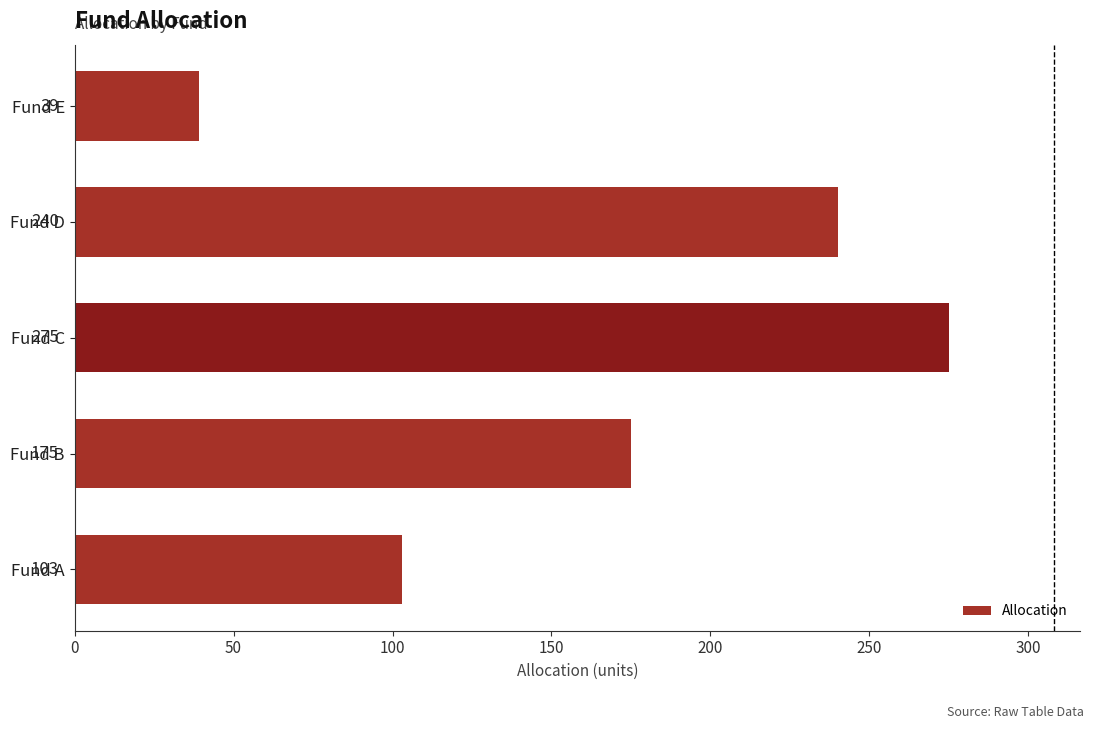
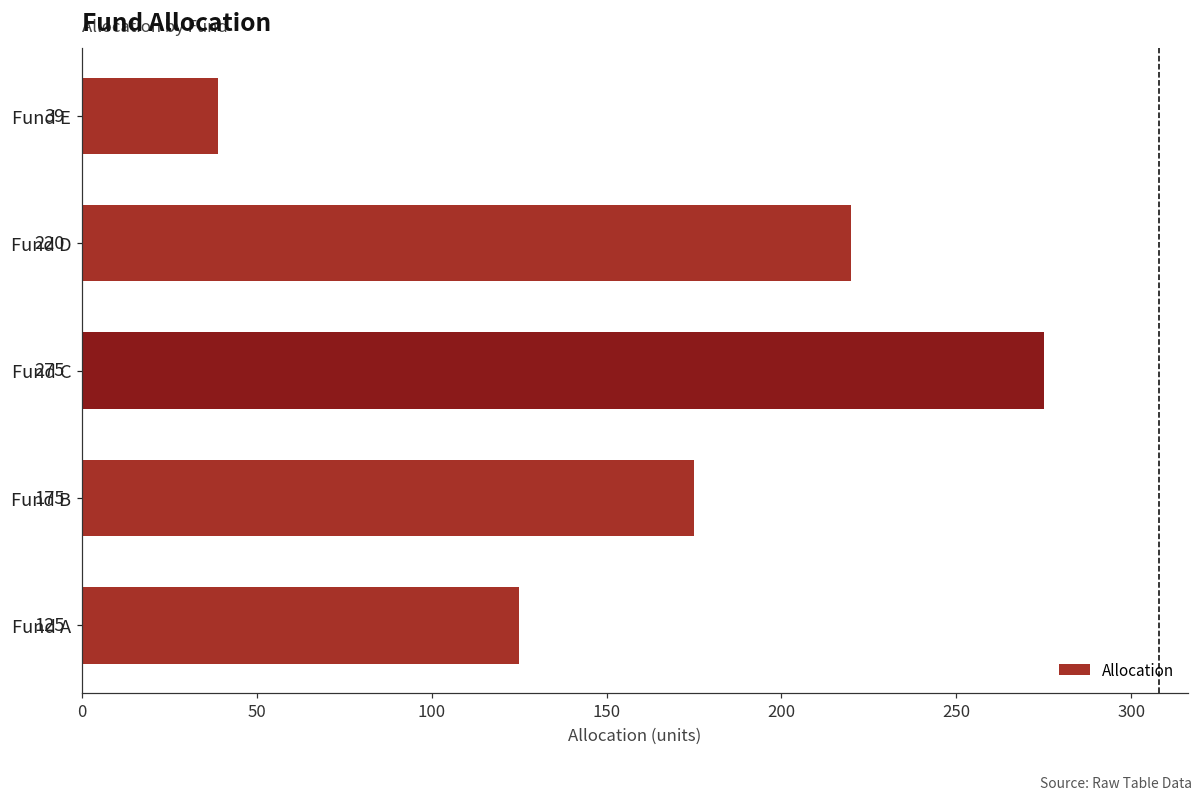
Fund D: 240 -> 220
Fund A: 103 -> 125
